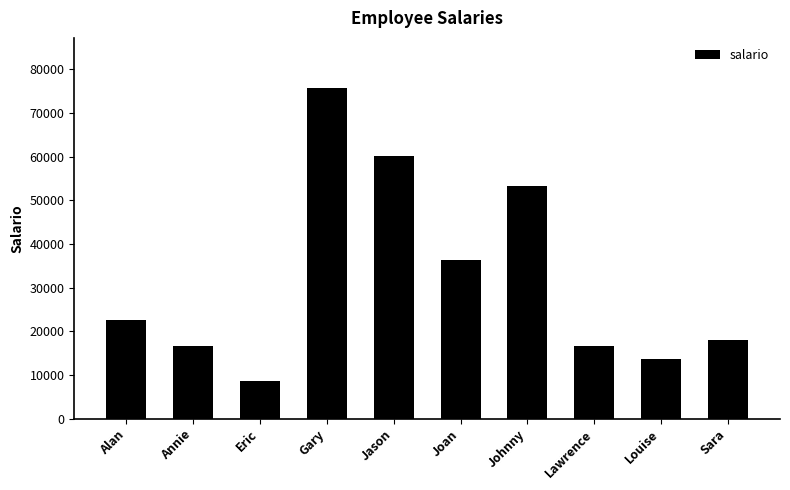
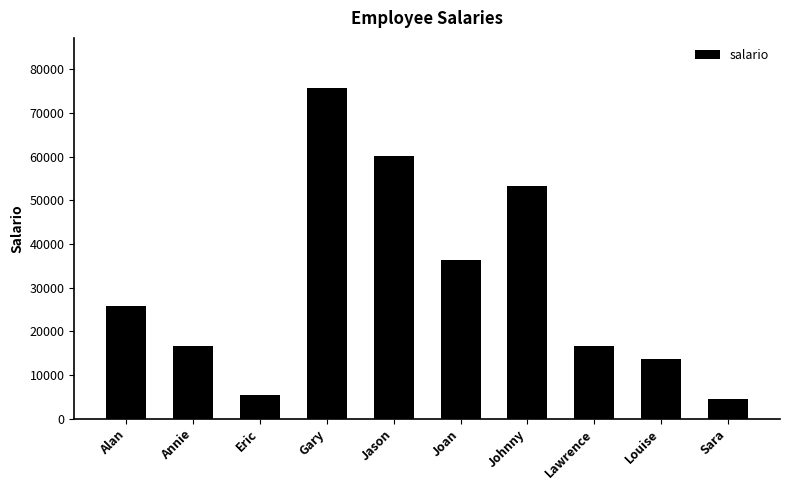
Alan: 23000 -> 26000
Eric: 9000 -> 5000
Sara: 18000 -> 4000
